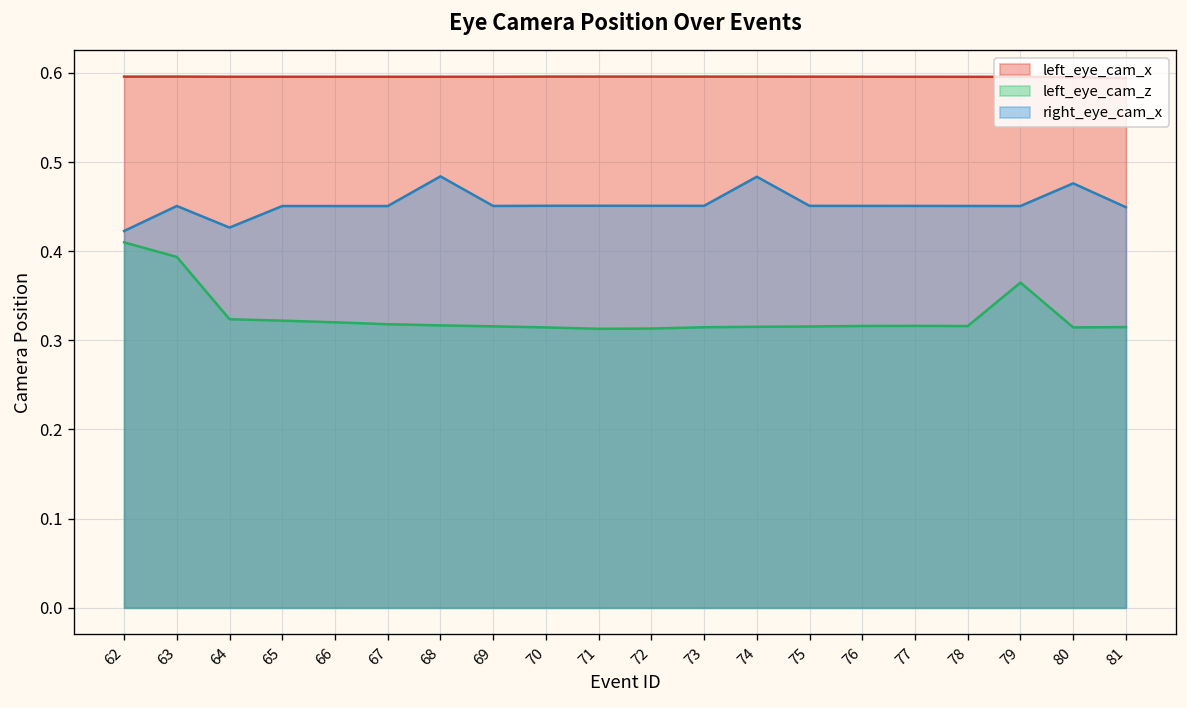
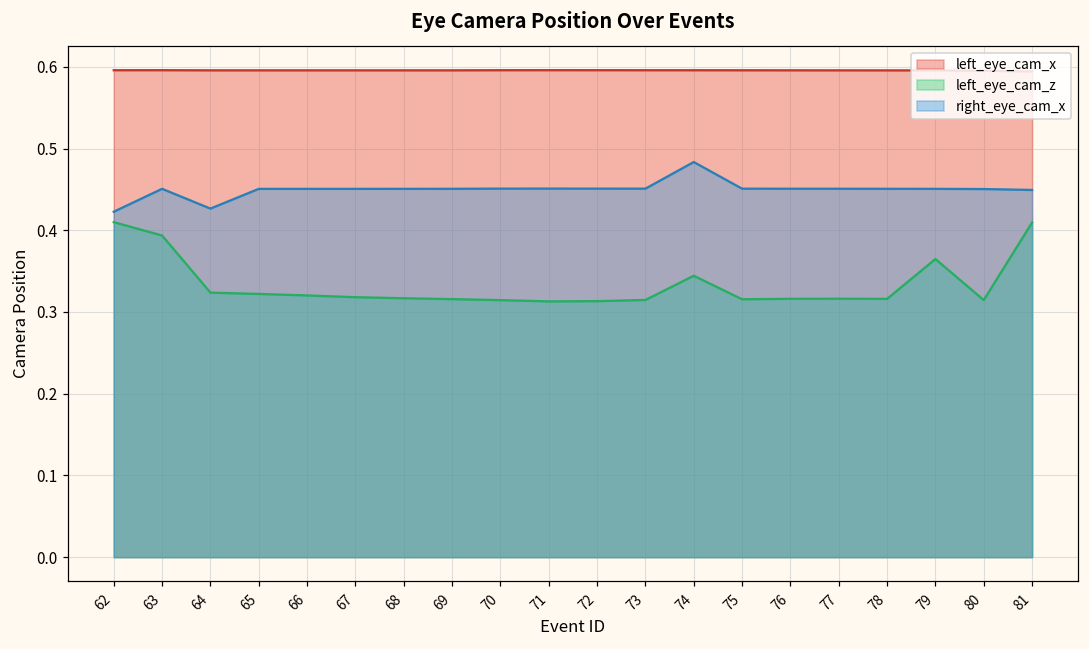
right_eye_cam_x, 68: 0.48 -> 0.45
left_eye_cam_z, 74: 0.32 -> 0.34
right_eye_cam_x, 80: 0.48 -> 0.45
left_eye_cam_z, 81: 0.31 -> 0.41
